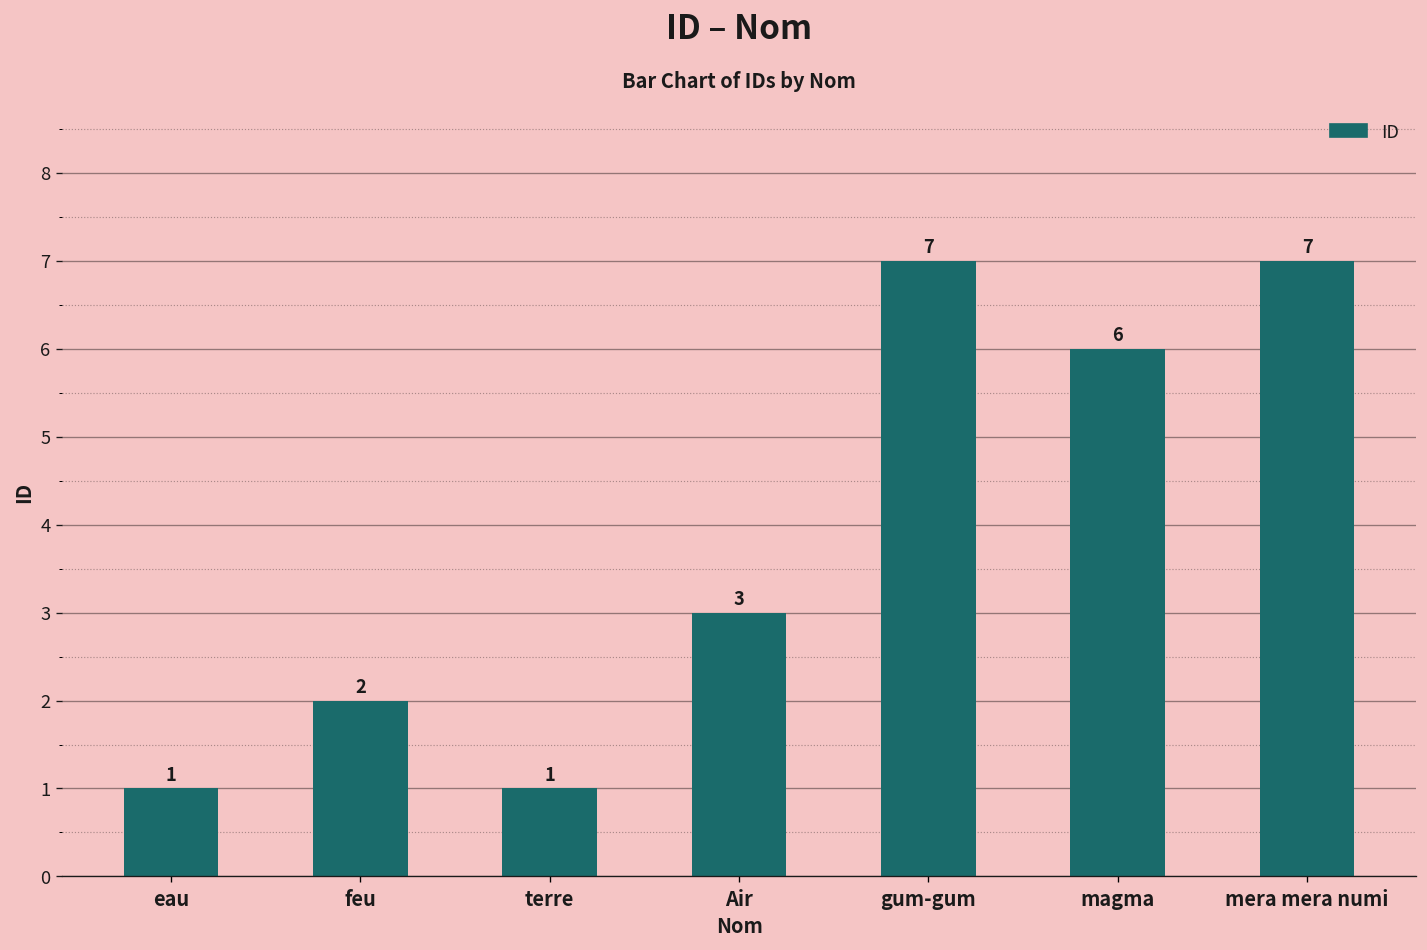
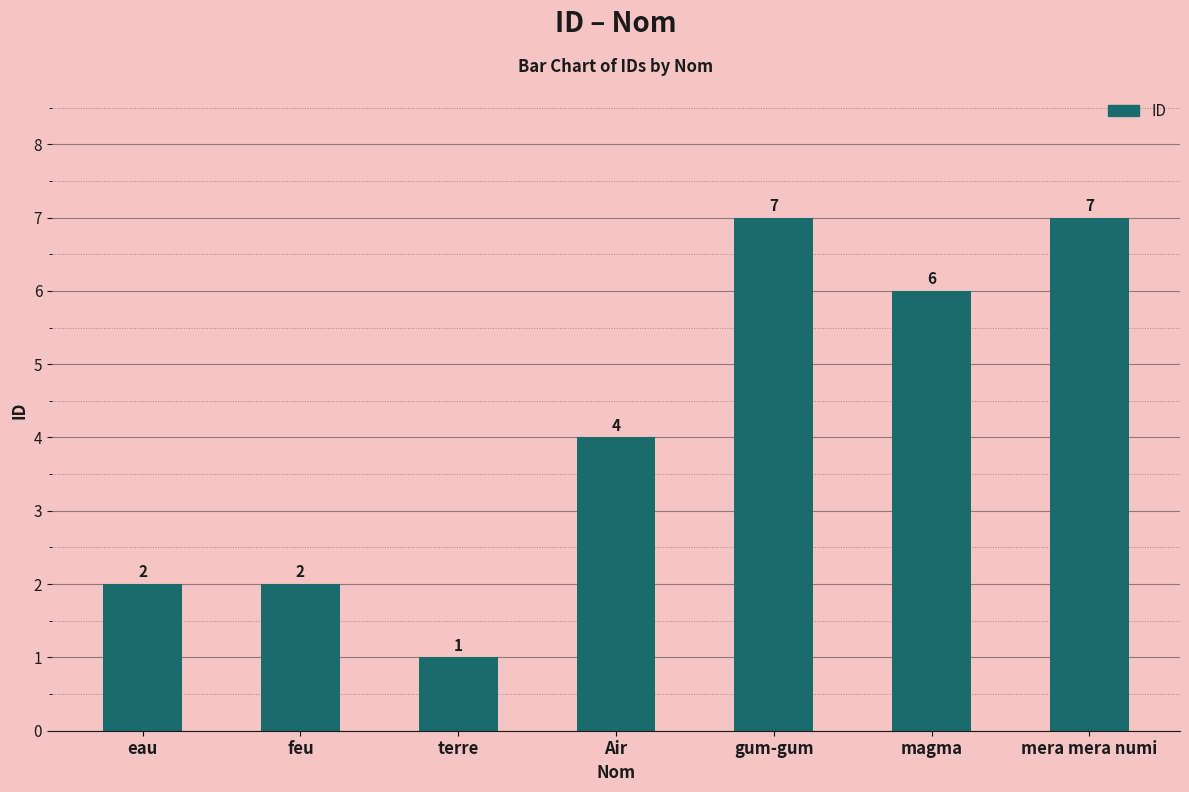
eau: 1 -> 2
Air: 3 -> 4
